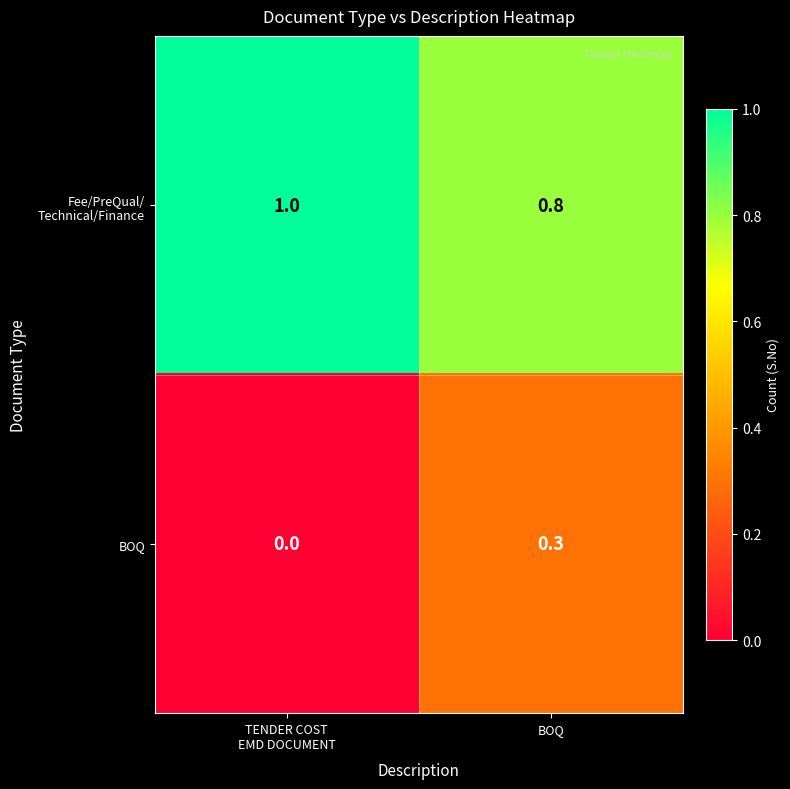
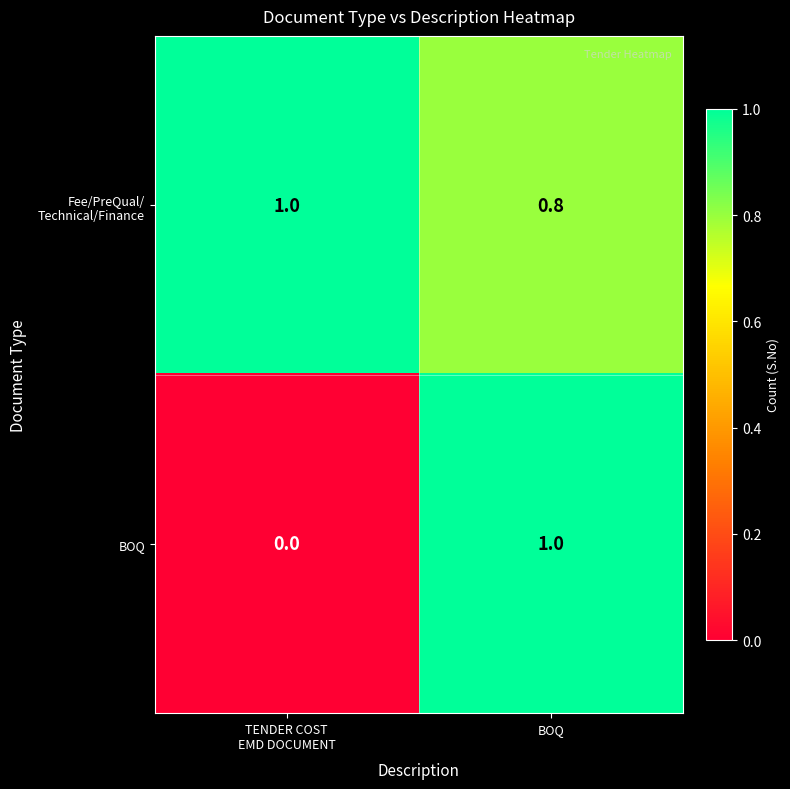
BOQ, BOQ: 0.3 -> 1.0
